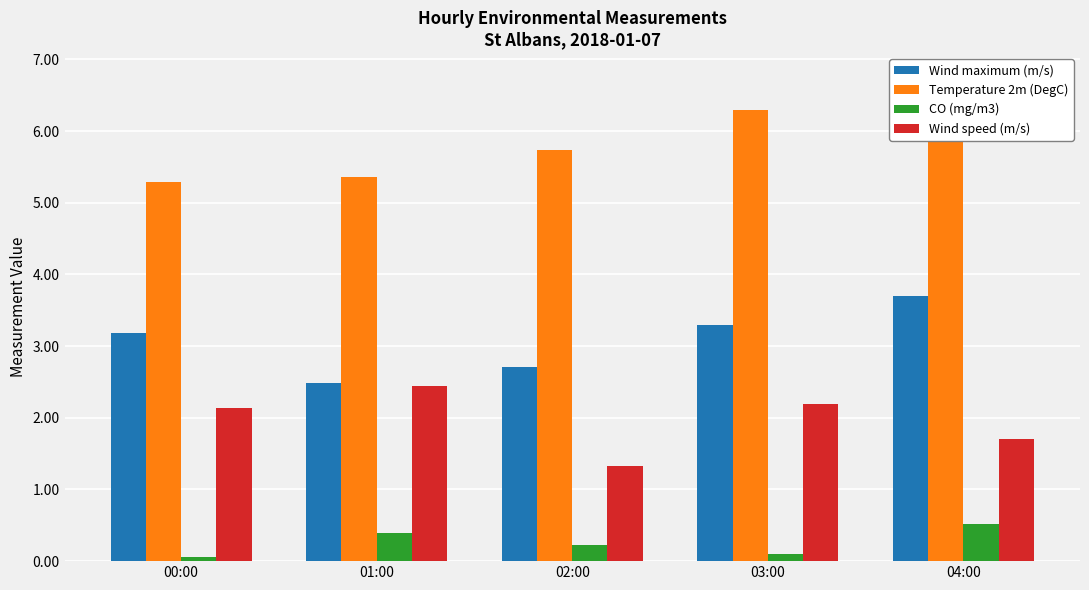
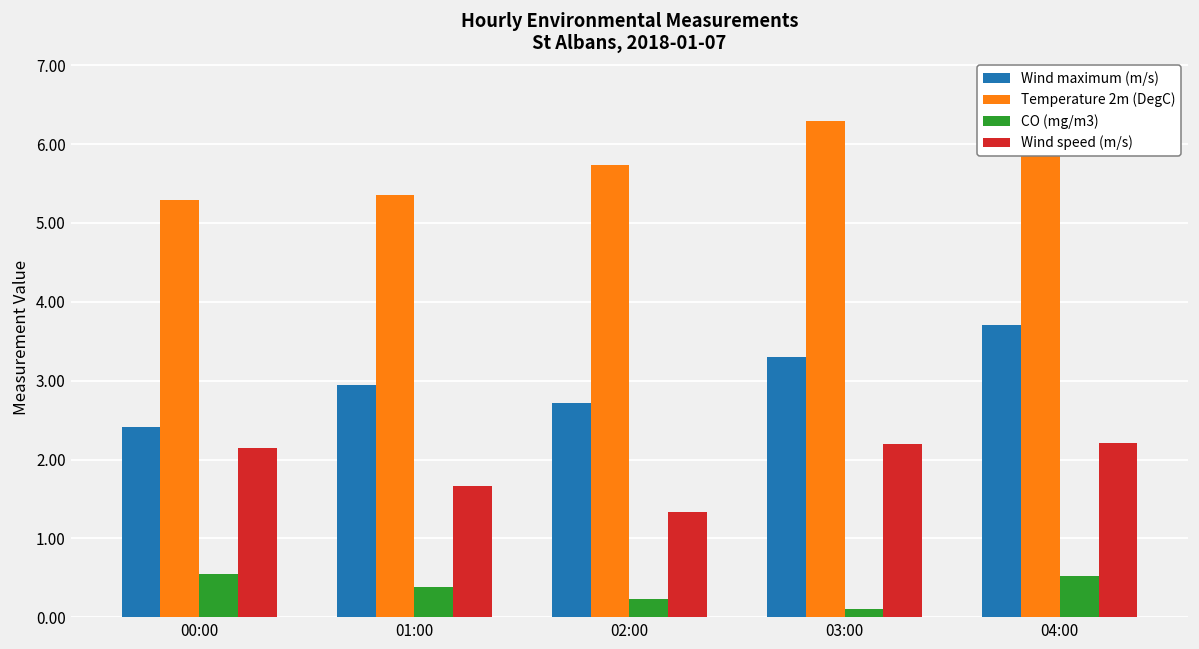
Wind maximum (m/s), 00:00: 3.2 -> 2.4
CO (mg/m3), 00:00: 0.1 -> 0.6
Wind maximum (m/s), 01:00: 2.5 -> 2.9
Wind speed (m/s), 01:00: 2.4 -> 1.7
Wind speed (m/s), 04:00: 1.7 -> 2.2
